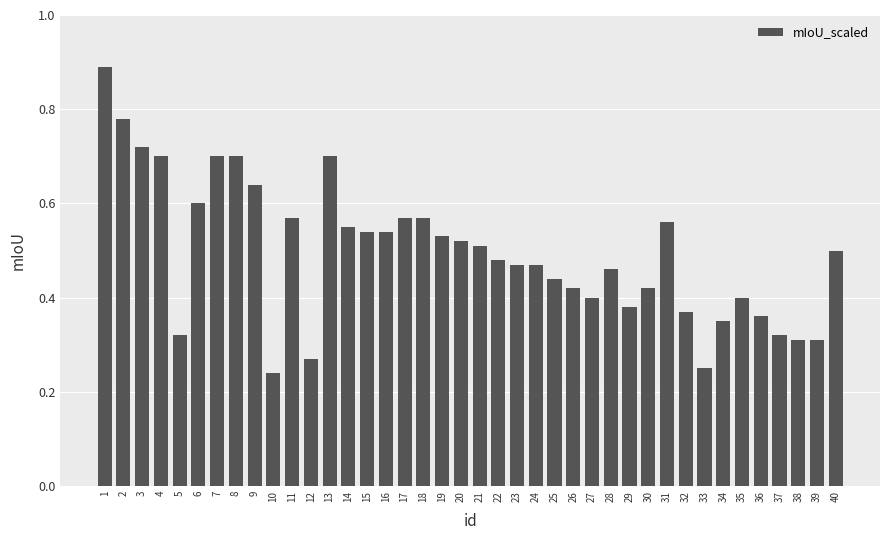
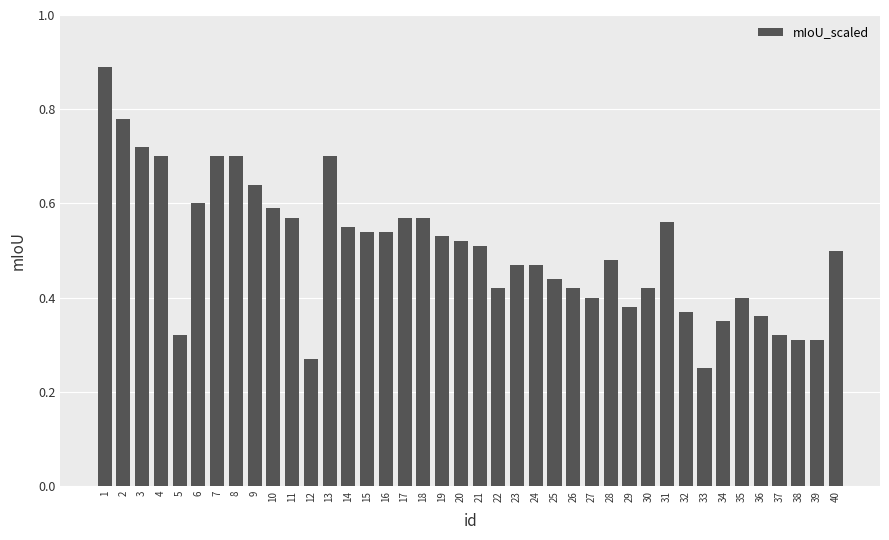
10: 0.24 -> 0.59
22: 0.48 -> 0.42
28: 0.46 -> 0.48
